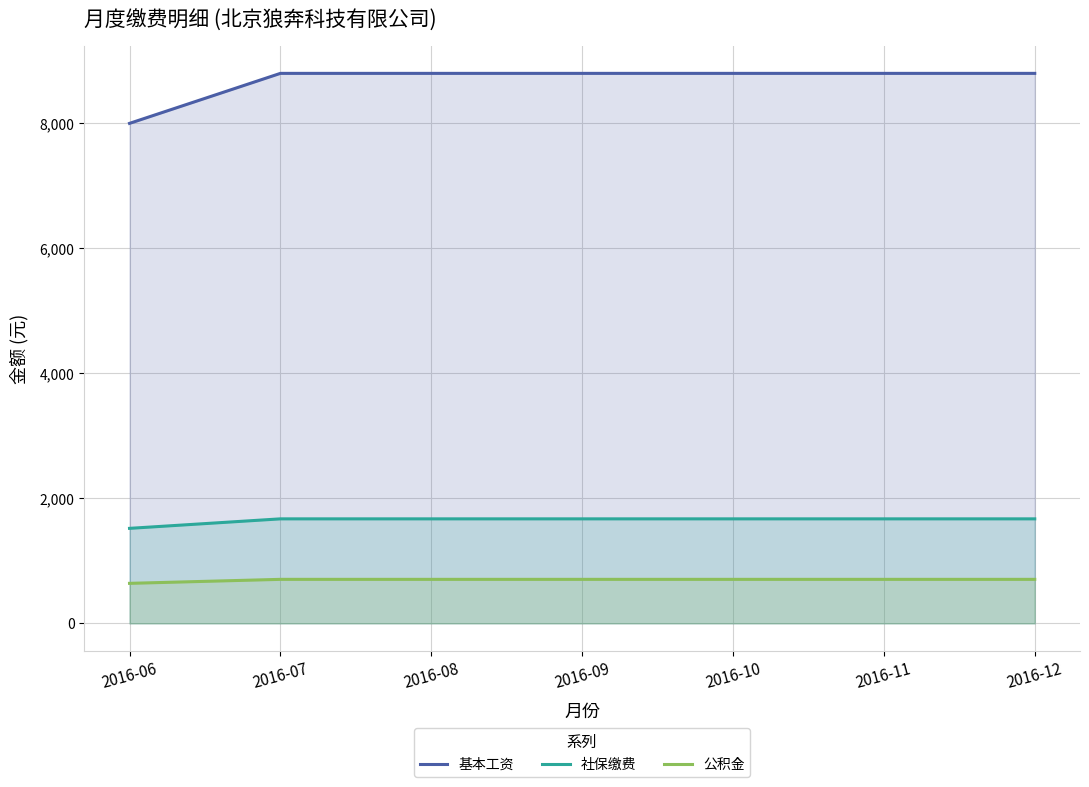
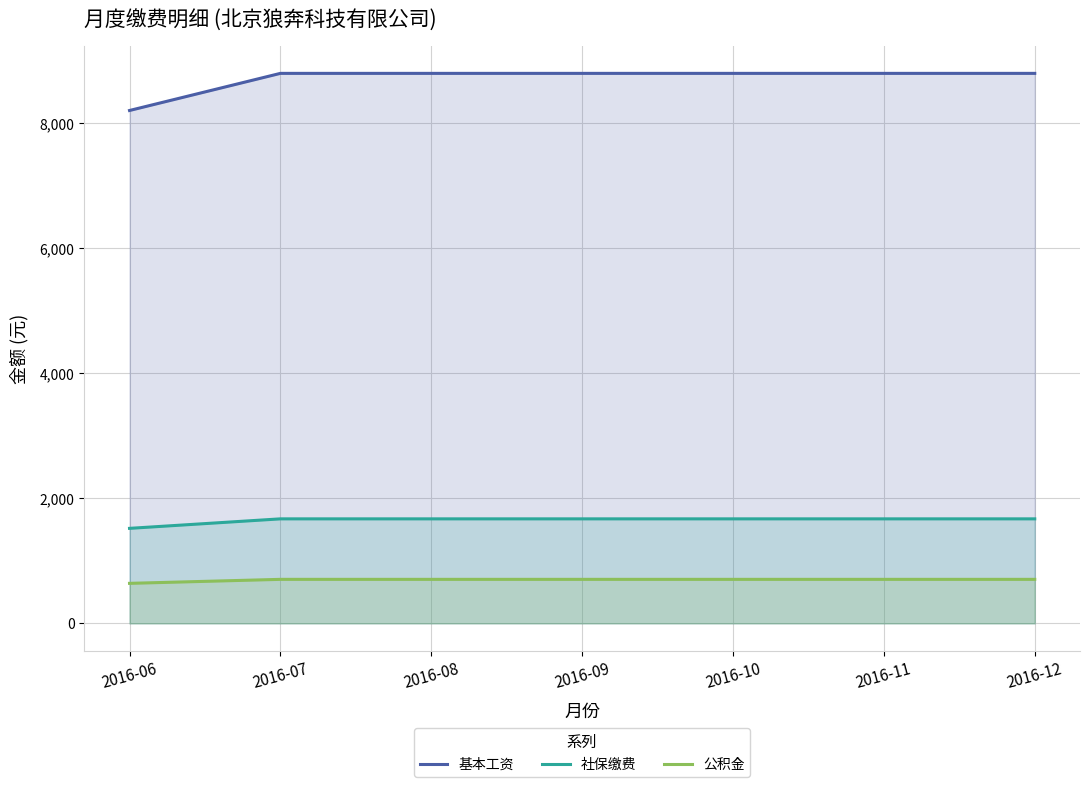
基本工资, 2016-06: 8,000 -> 8,200
